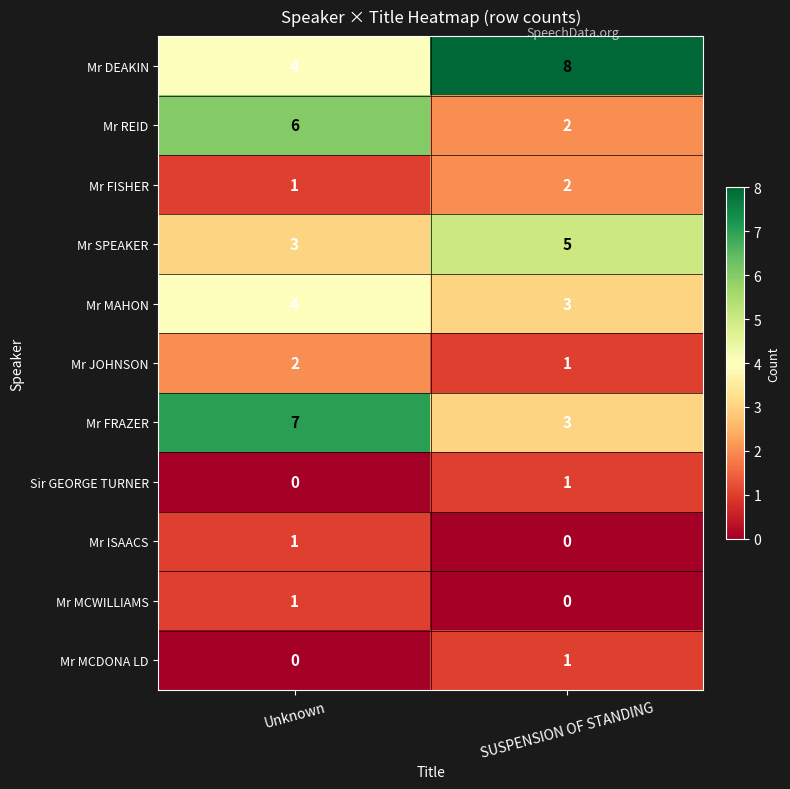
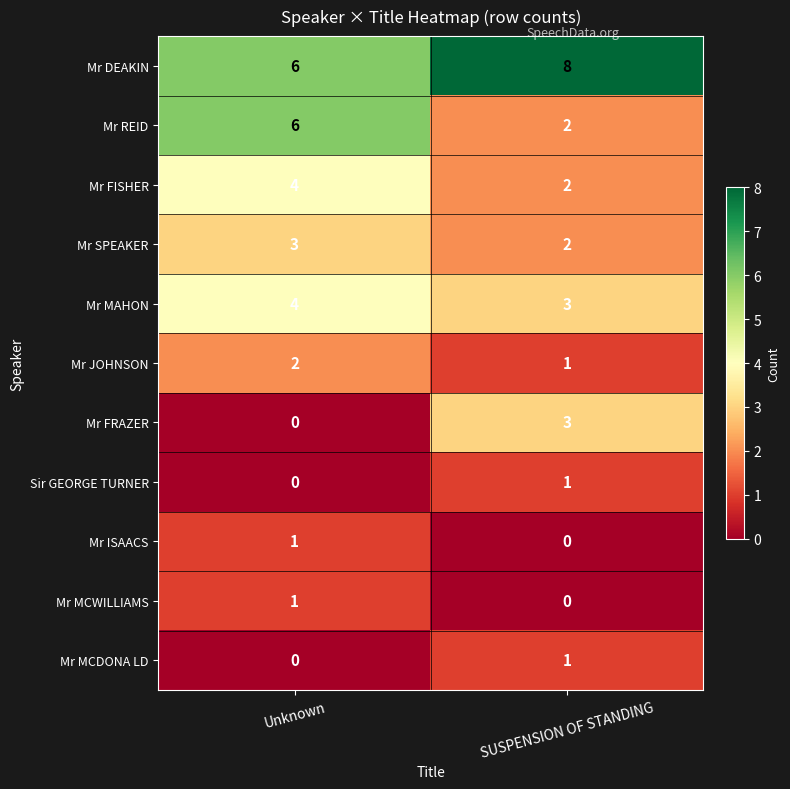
Mr DEAKIN, Unknown: 4 -> 6
Mr FISHER, Unknown: 1 -> 4
Mr SPEAKER, SUSPENSION OF STANDING: 5 -> 2
Mr FRAZER, Unknown: 7 -> 0
